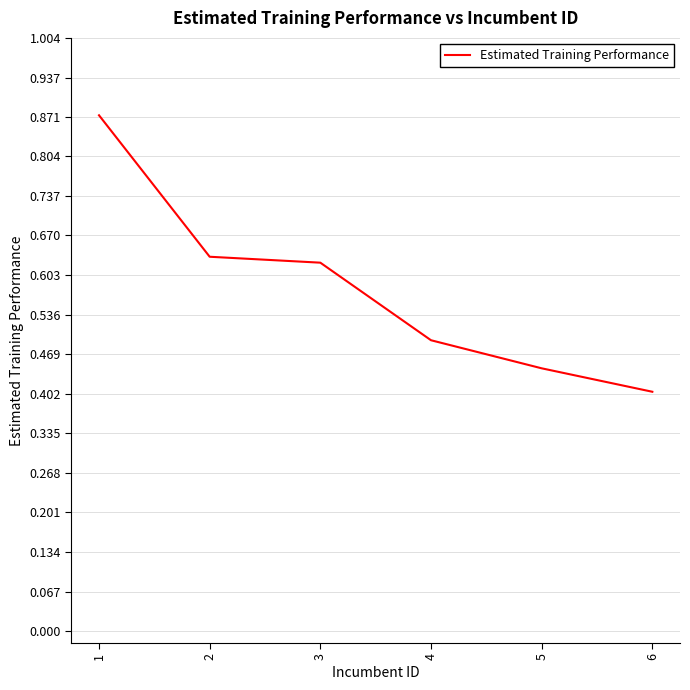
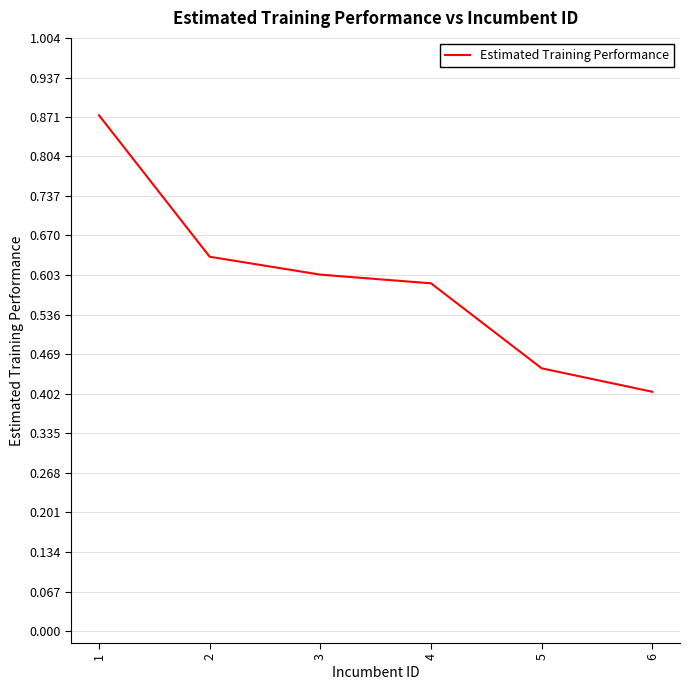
3: 0.62 -> 0.60
4: 0.49 -> 0.59
